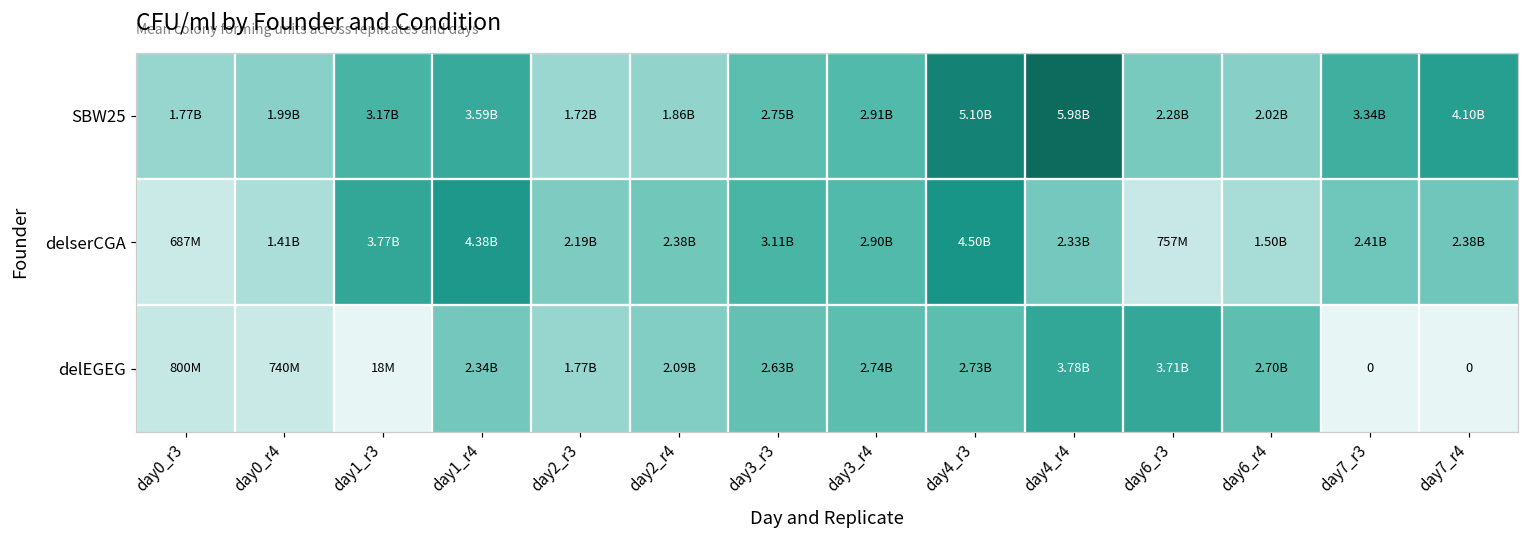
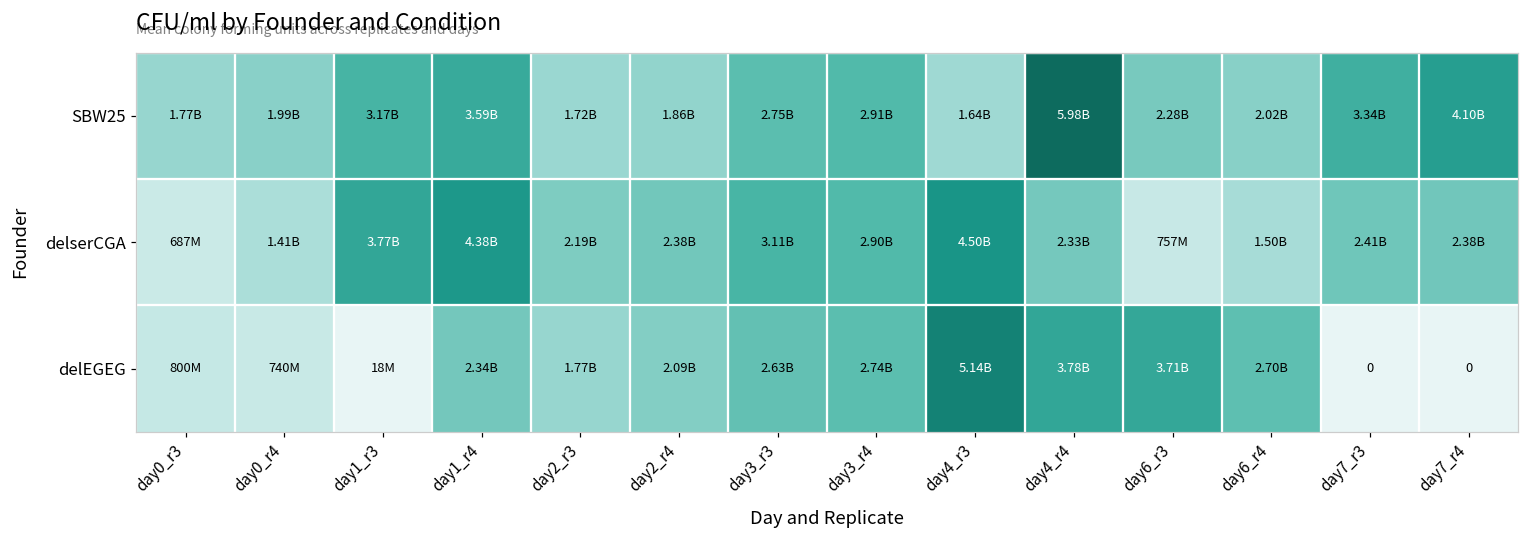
SBW25, day4_r3: 5.10B -> 1.64B
delEGEG, day4_r3: 2.73B -> 5.14B
